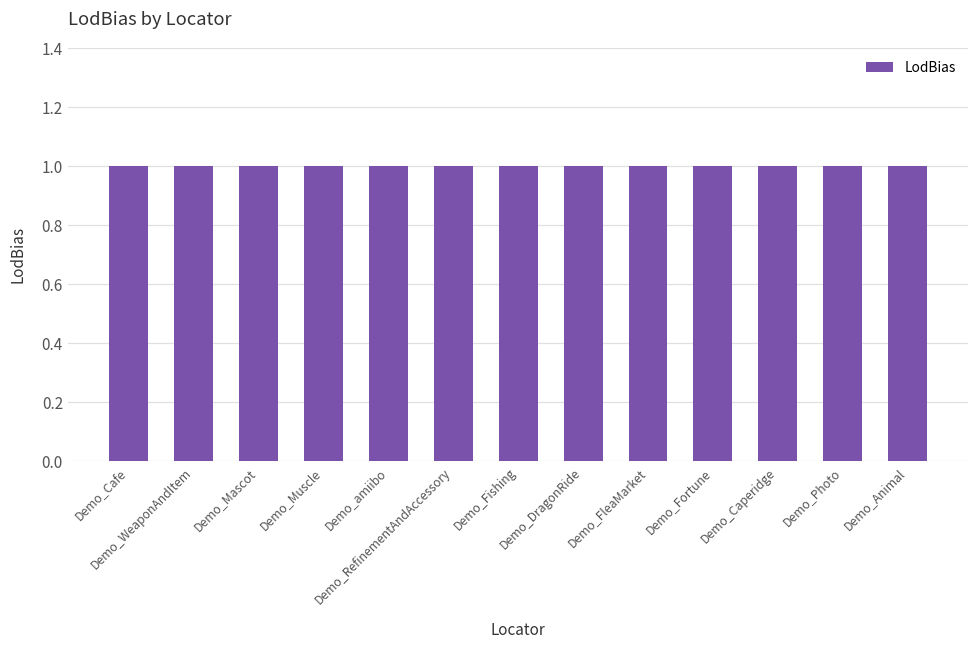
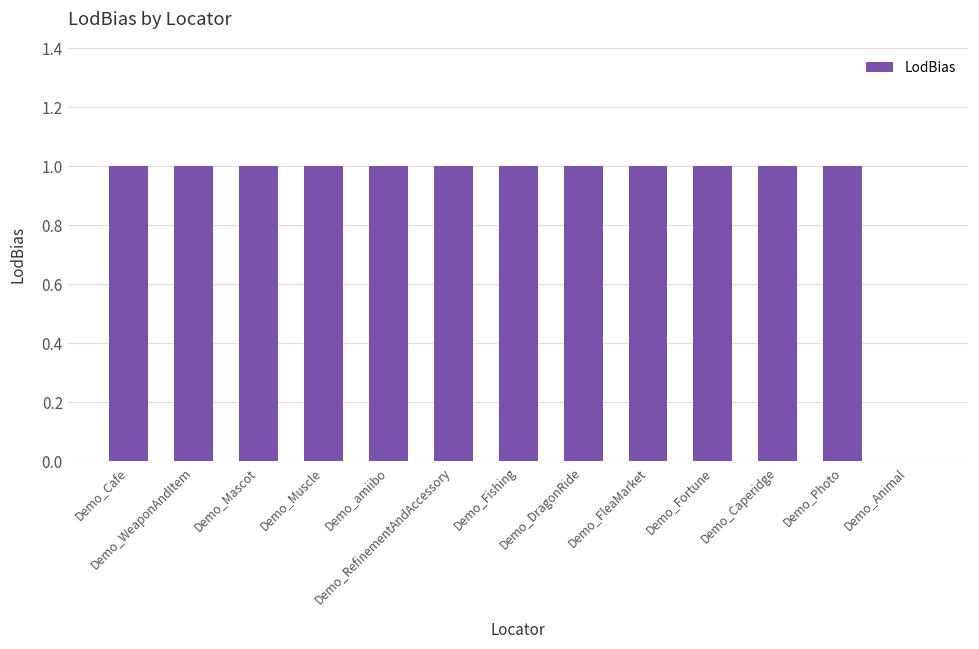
Demo_Animal: 1 -> 0
